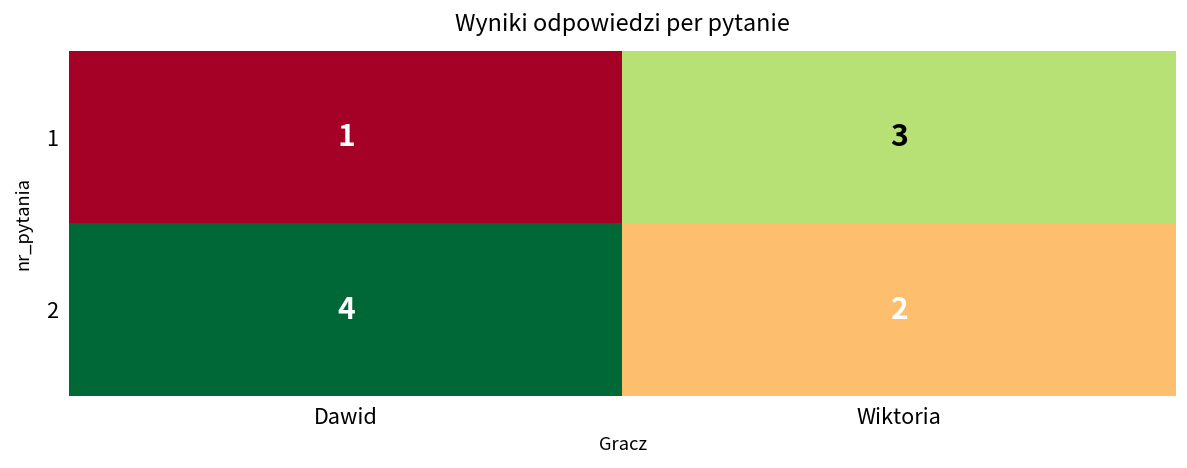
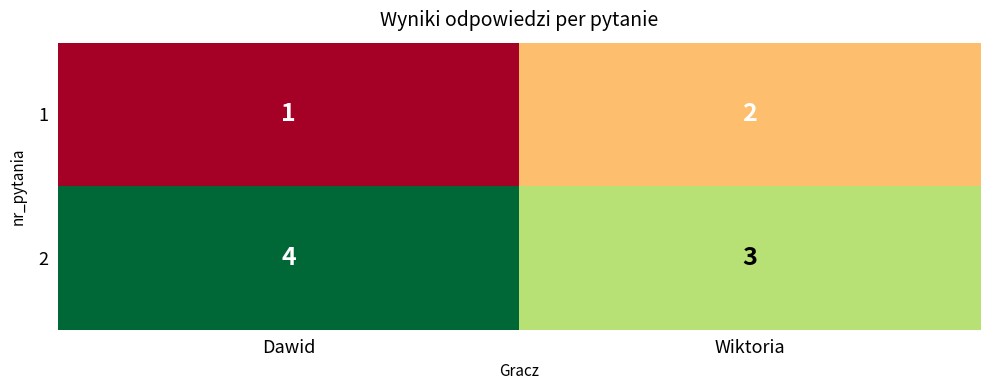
1, Wiktoria: 3 -> 2
2, Wiktoria: 2 -> 3
